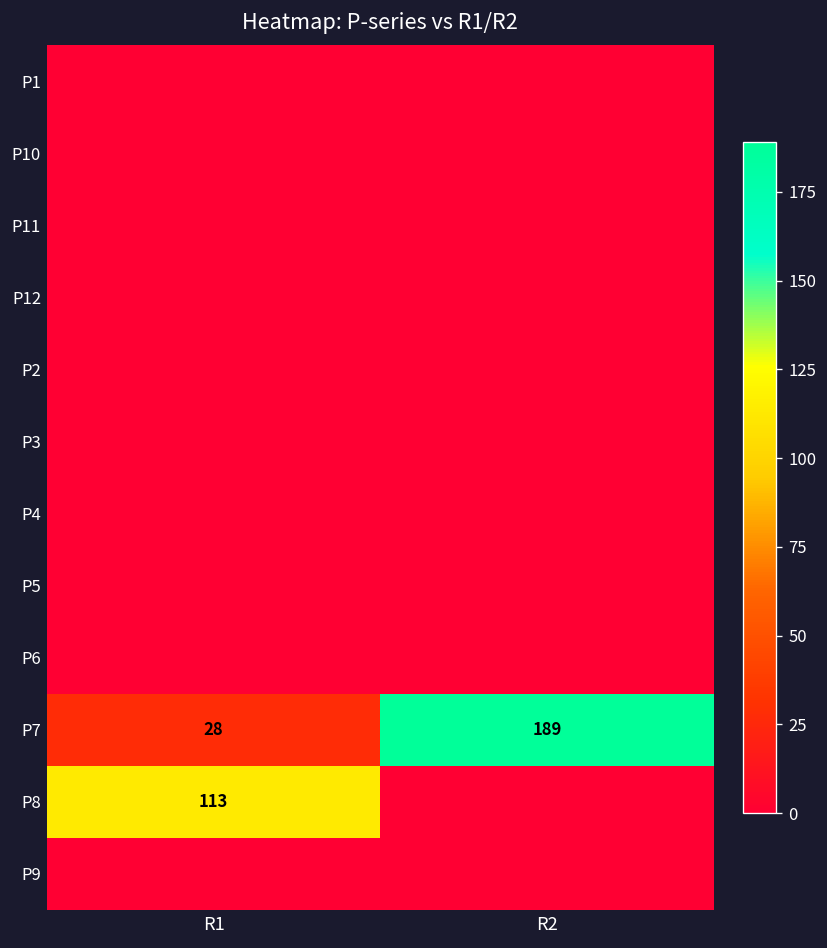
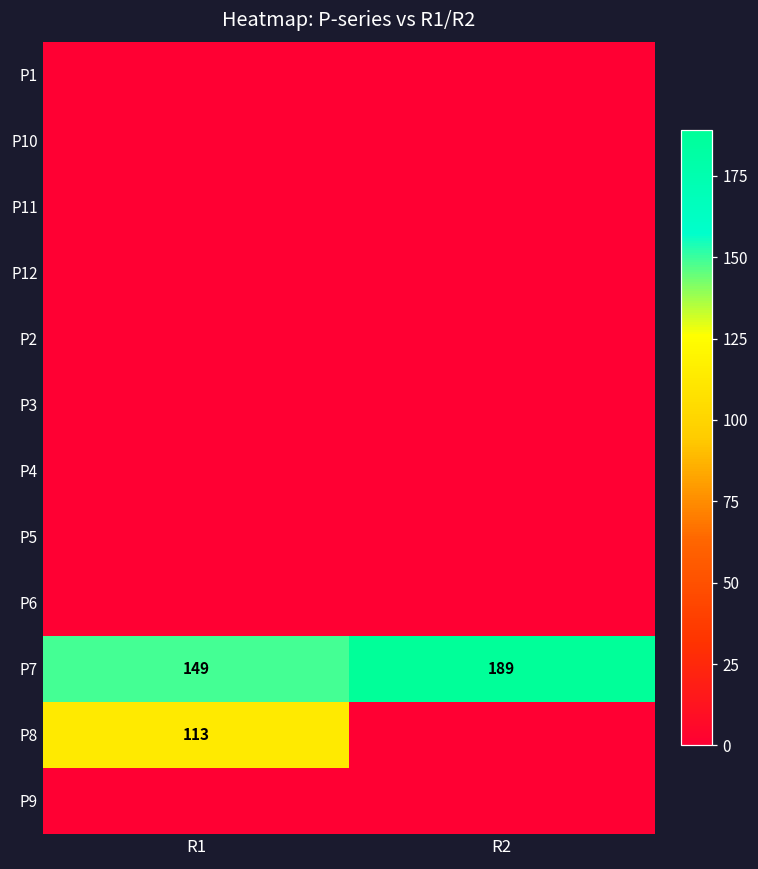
P7, R1: 28 -> 149
